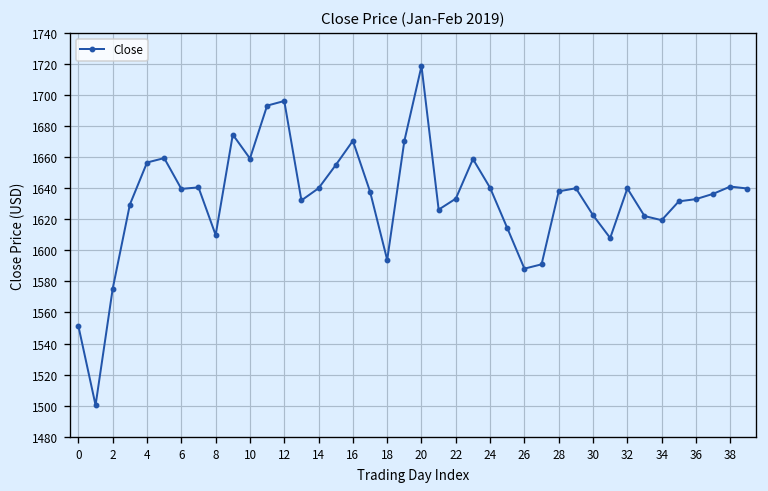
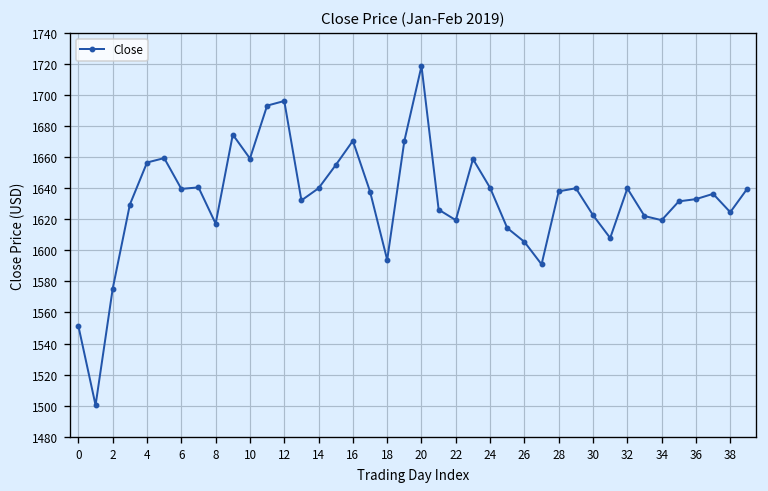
8: 1610 -> 1617
22: 1633 -> 1619
26: 1588 -> 1605
38: 1641 -> 1625
